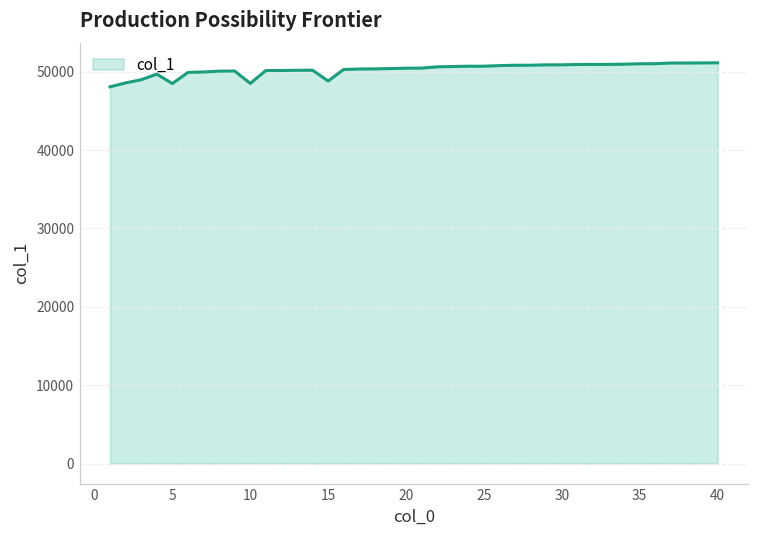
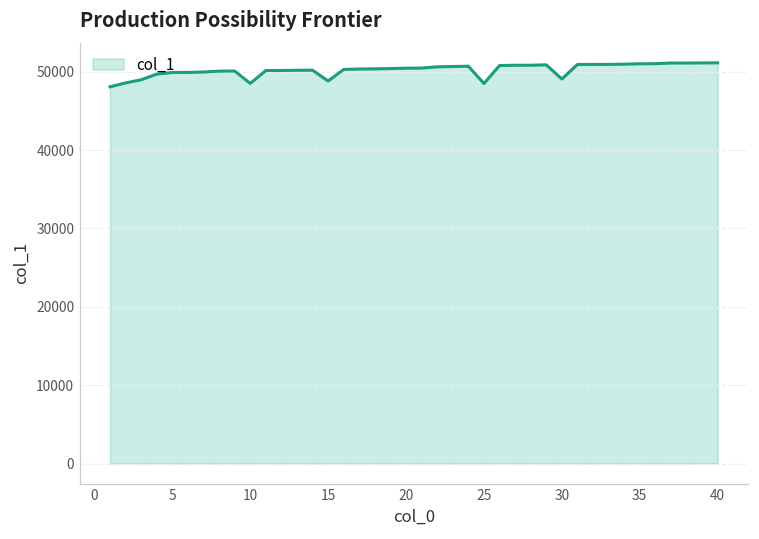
5: 48000 -> 50000
25: 51000 -> 48000
30: 51000 -> 49000
